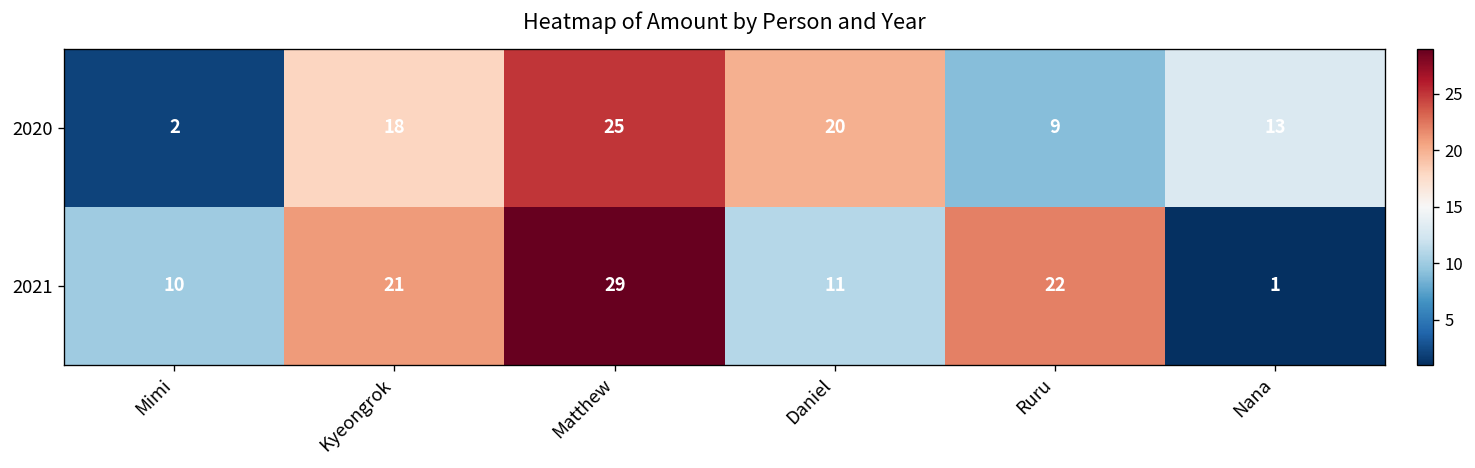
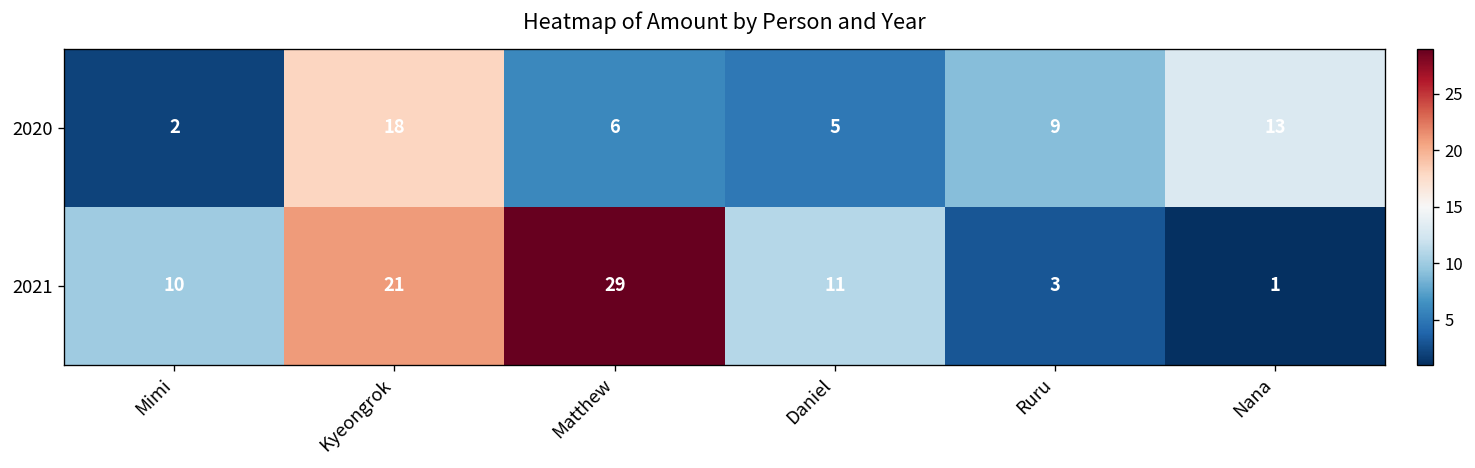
2020, Matthew: 25 -> 6
2020, Daniel: 20 -> 5
2021, Ruru: 22 -> 3
